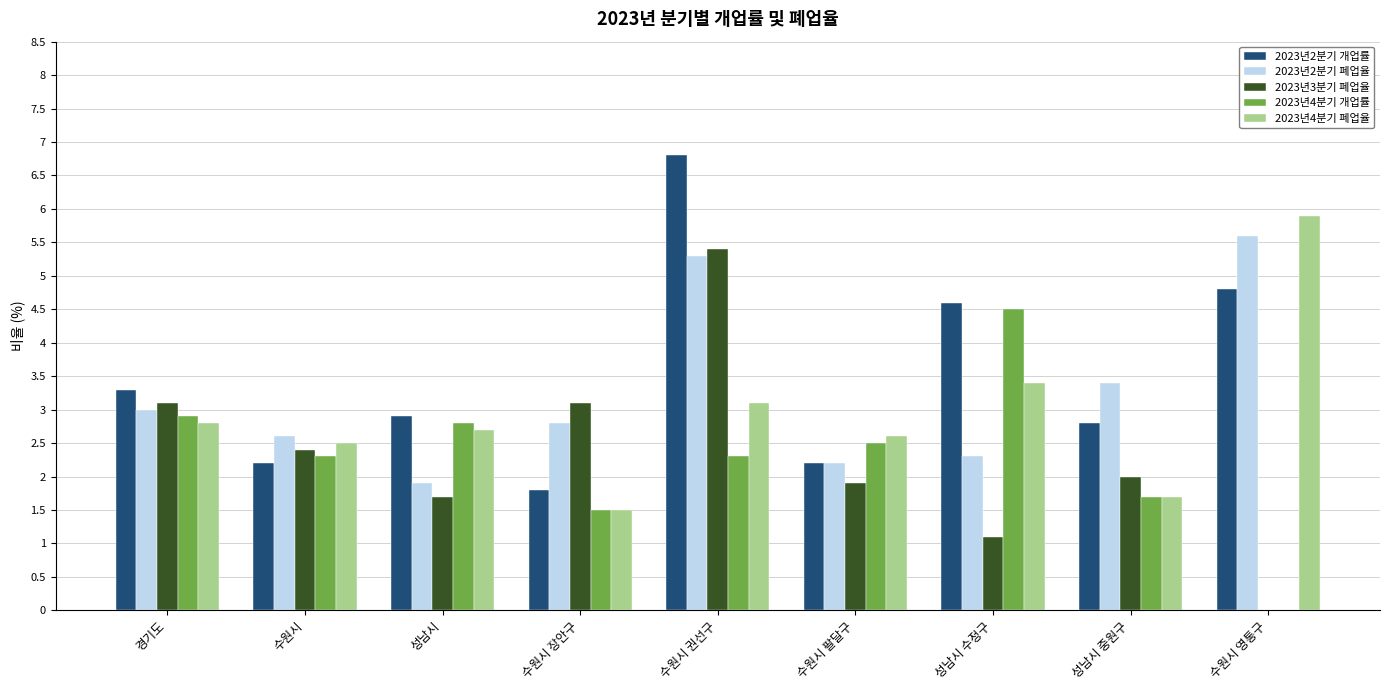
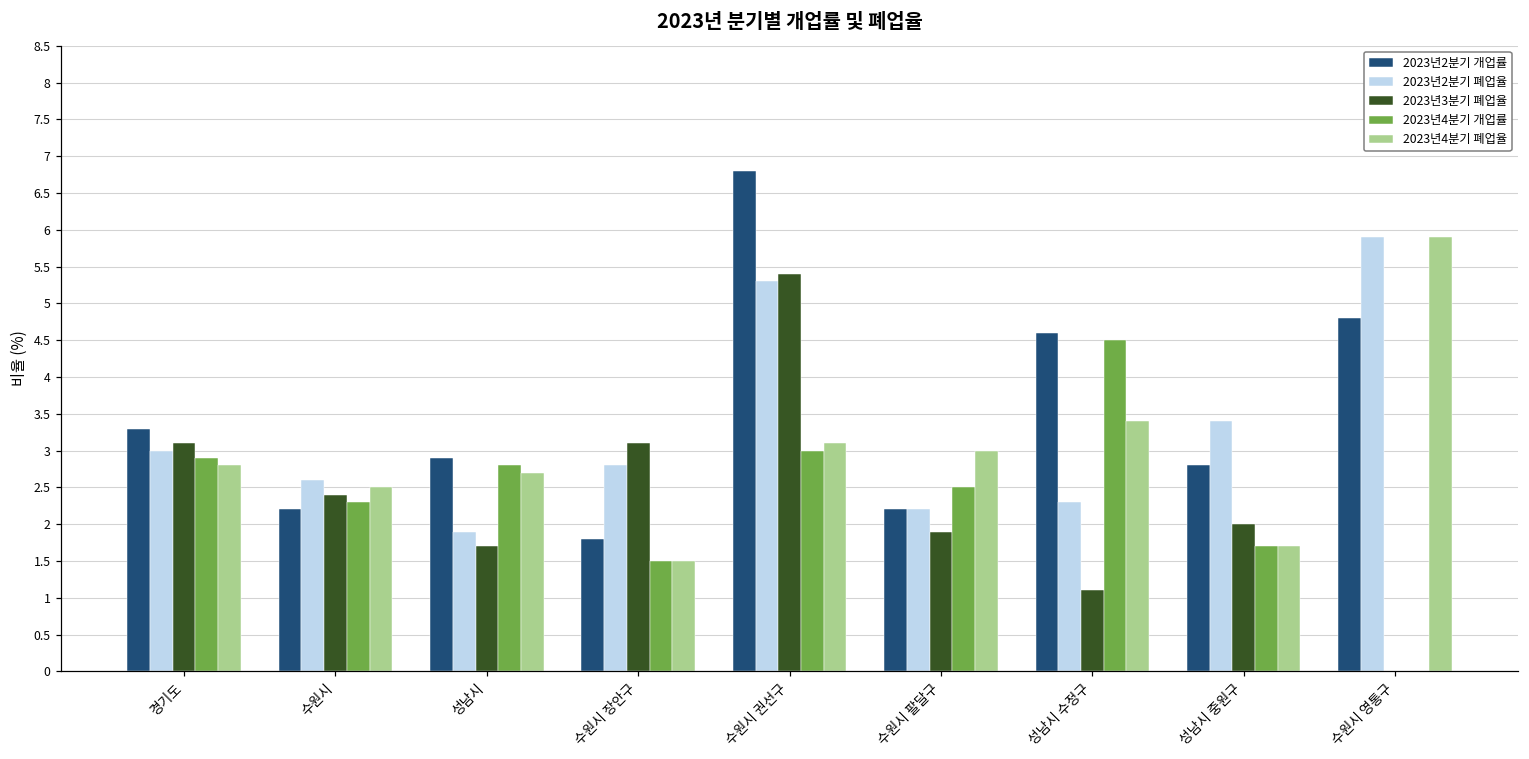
2023년4분기 개업률, 수원시 권선구: 2.3 -> 3.0
2023년4분기 폐업율, 수원시 팔달구: 2.6 -> 3.0
2023년2분기 폐업율, 수원시 영통구: 5.6 -> 5.9
